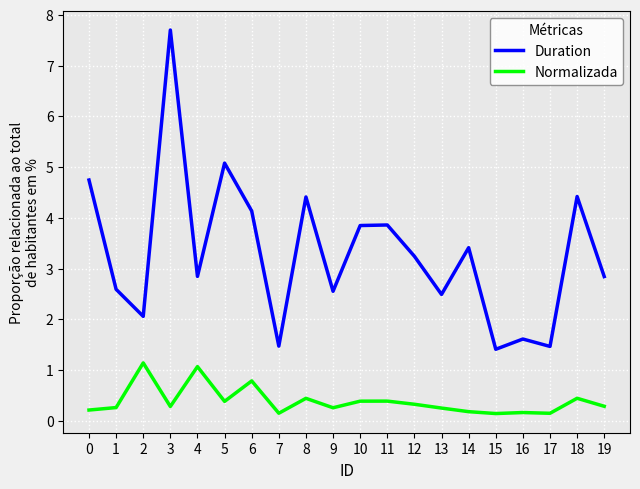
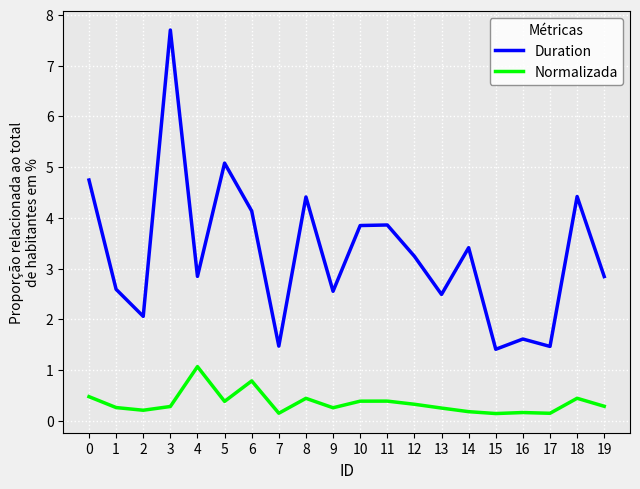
Normalizada, 0: 0.2 -> 0.5
Normalizada, 2: 1.1 -> 0.2
